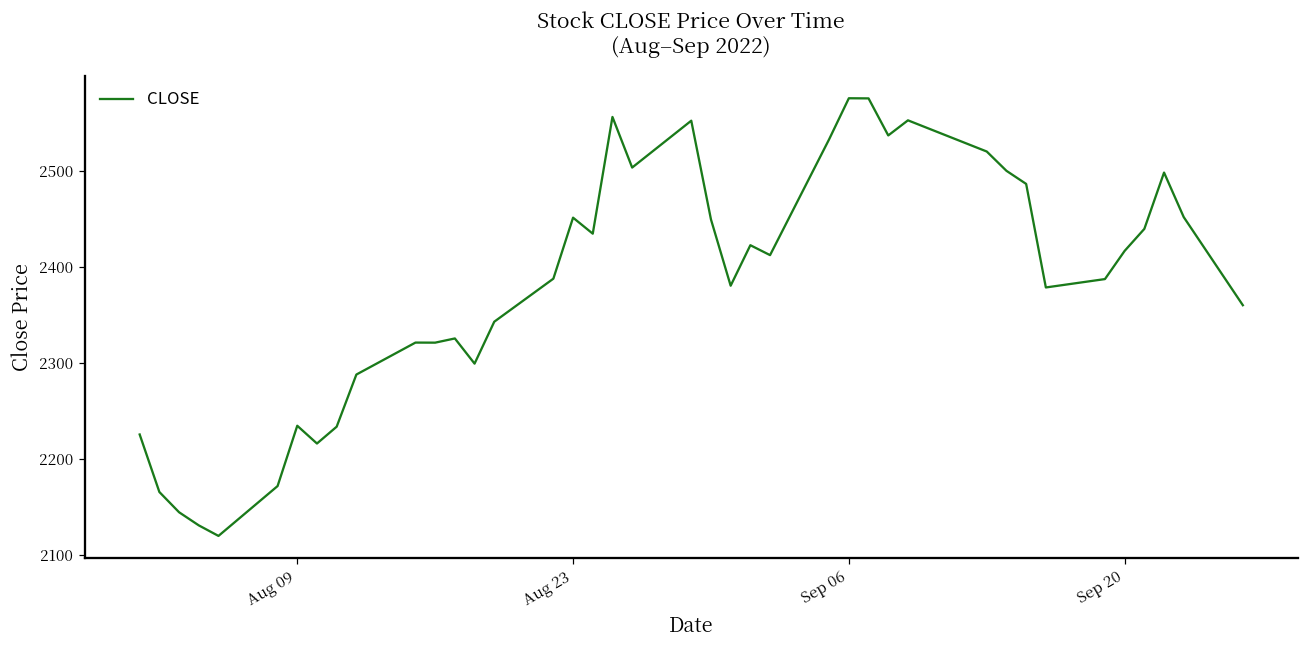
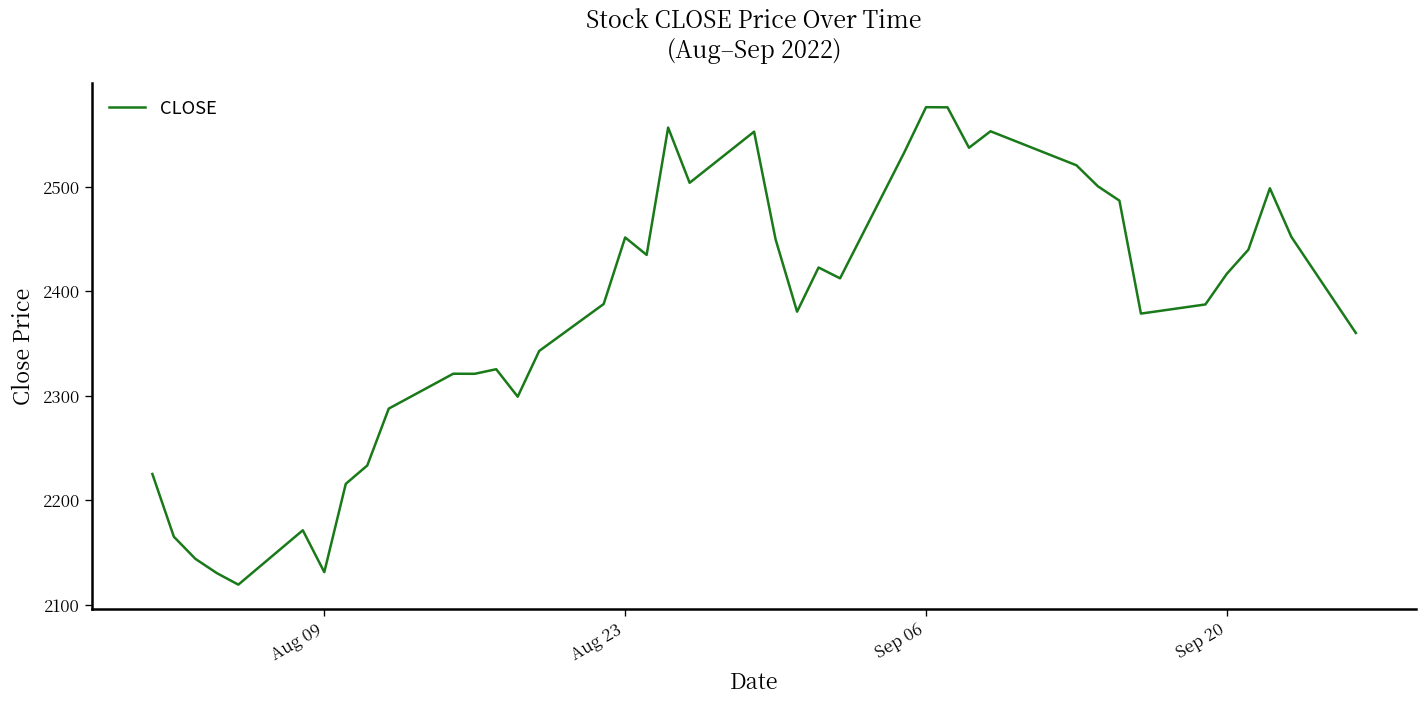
Aug 09: 2230 -> 2130
